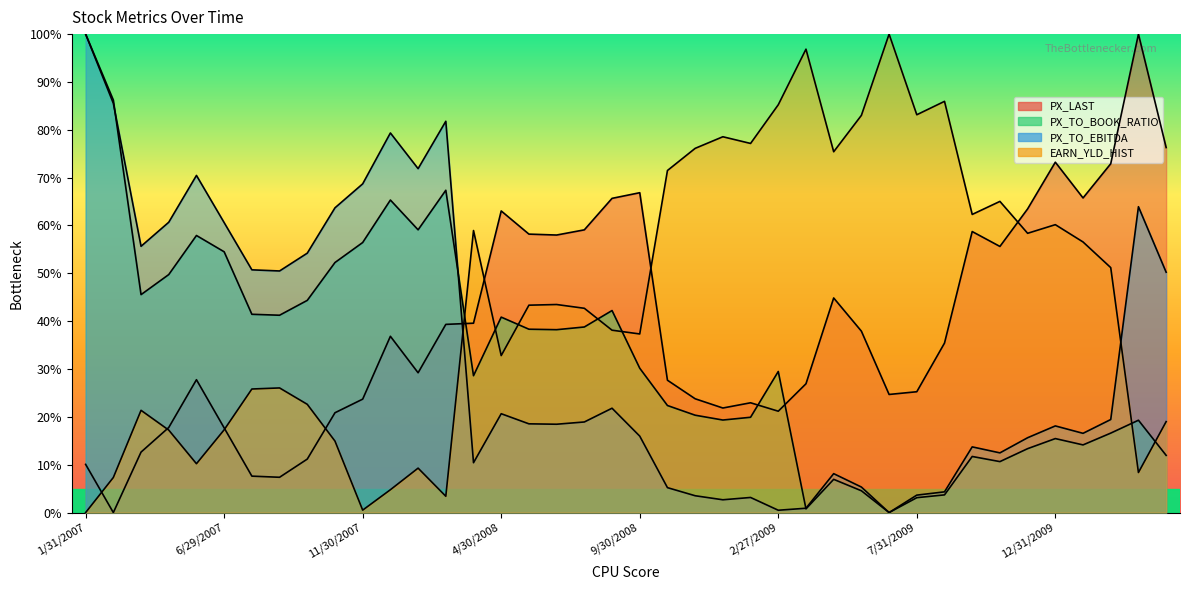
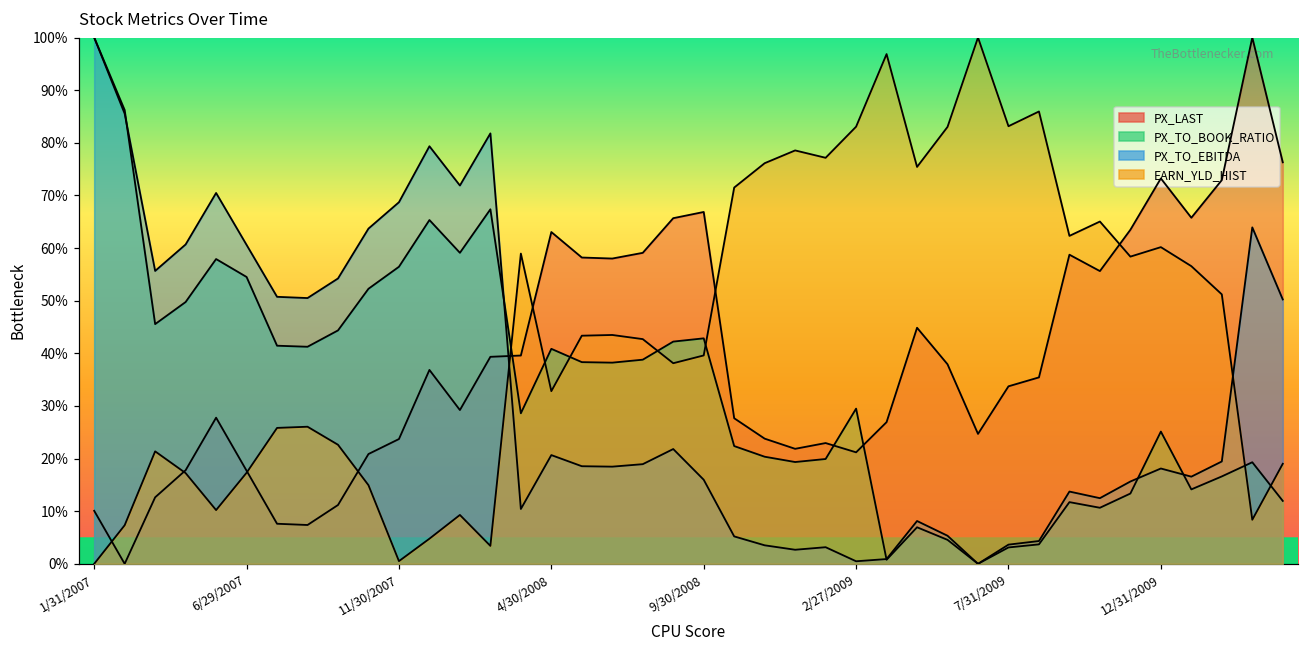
PX_TO_BOOK_RATIO, 9/30/2008: 30% -> 43%
EARN_YLD_HIST, 9/30/2008: 37% -> 40%
EARN_YLD_HIST, 2/27/2009: 85% -> 83%
PX_LAST, 7/31/2009: 25% -> 34%
PX_TO_BOOK_RATIO, 12/31/2009: 15% -> 25%
